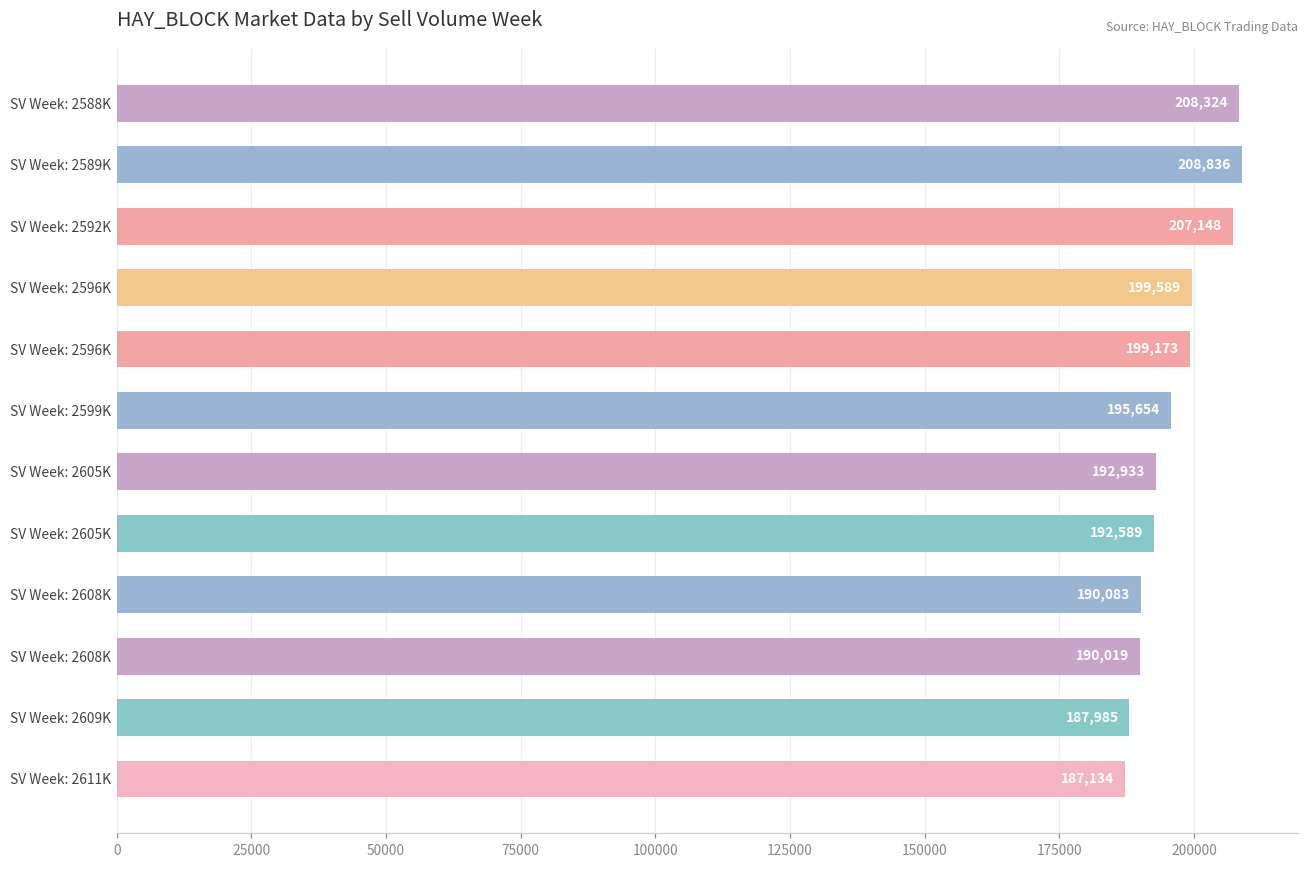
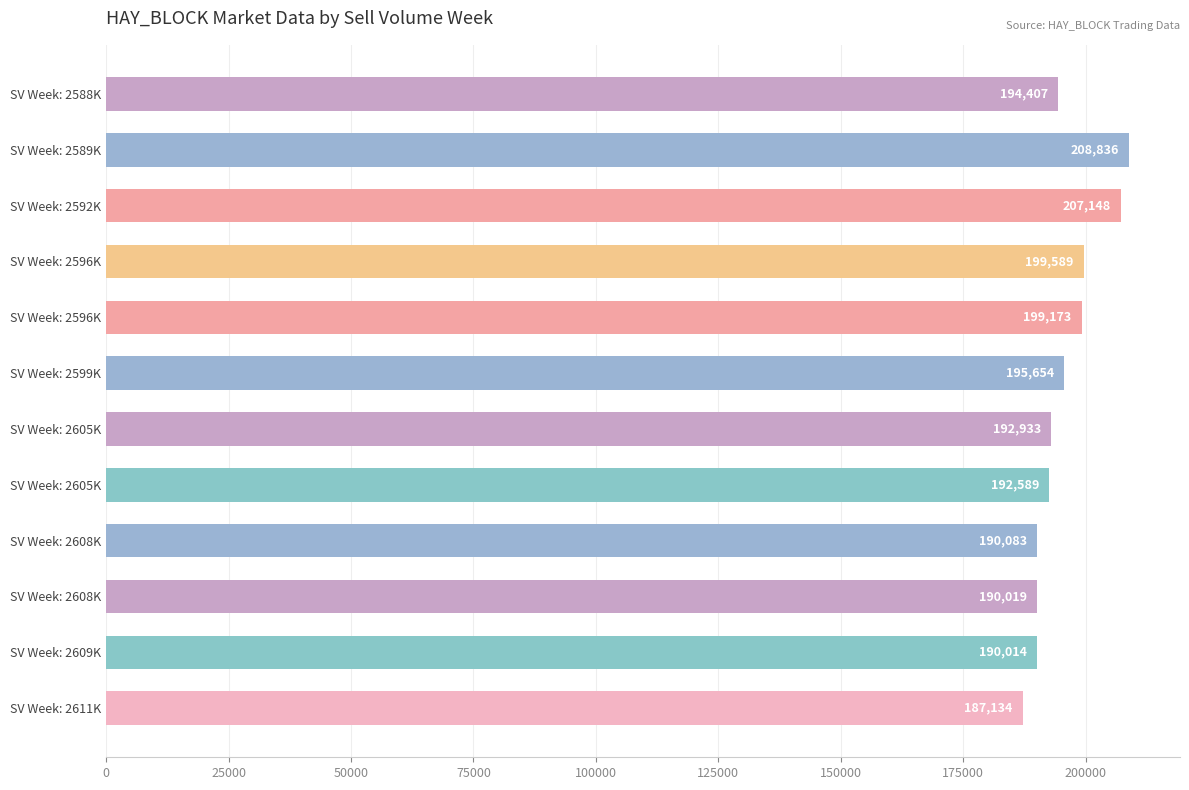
SV Week: 2588K: 208,324 -> 194,407
SV Week: 2609K: 187,985 -> 190,014
